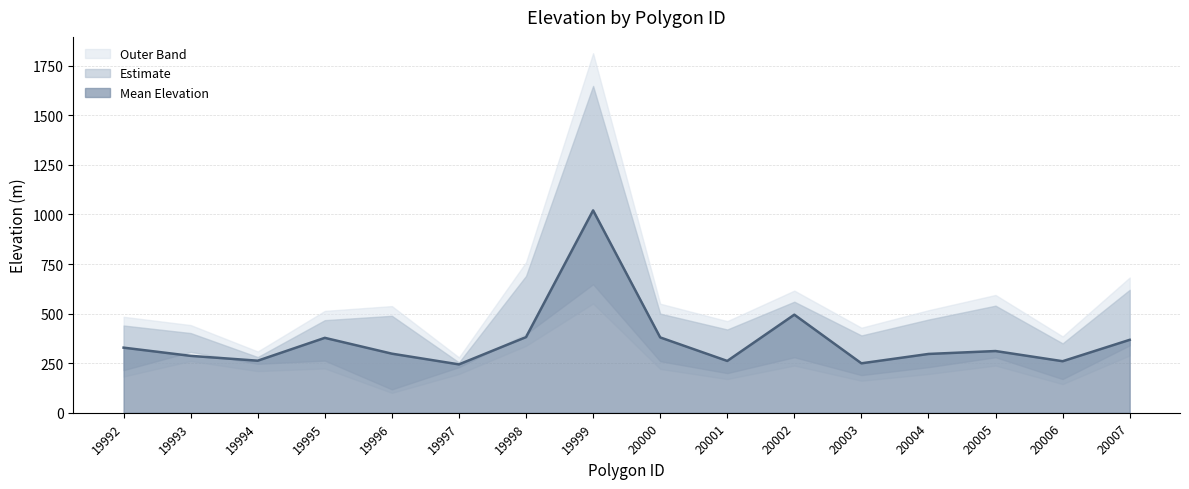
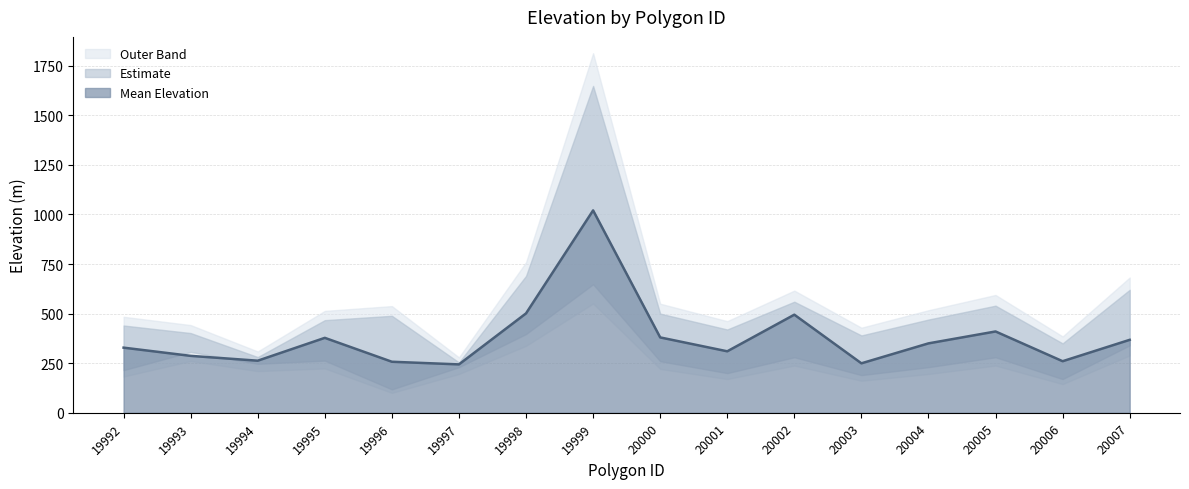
Mean Elevation, 19996: 300 -> 260
Mean Elevation, 19998: 380 -> 500
Mean Elevation, 20001: 260 -> 310
Mean Elevation, 20004: 300 -> 350
Mean Elevation, 20005: 310 -> 410
